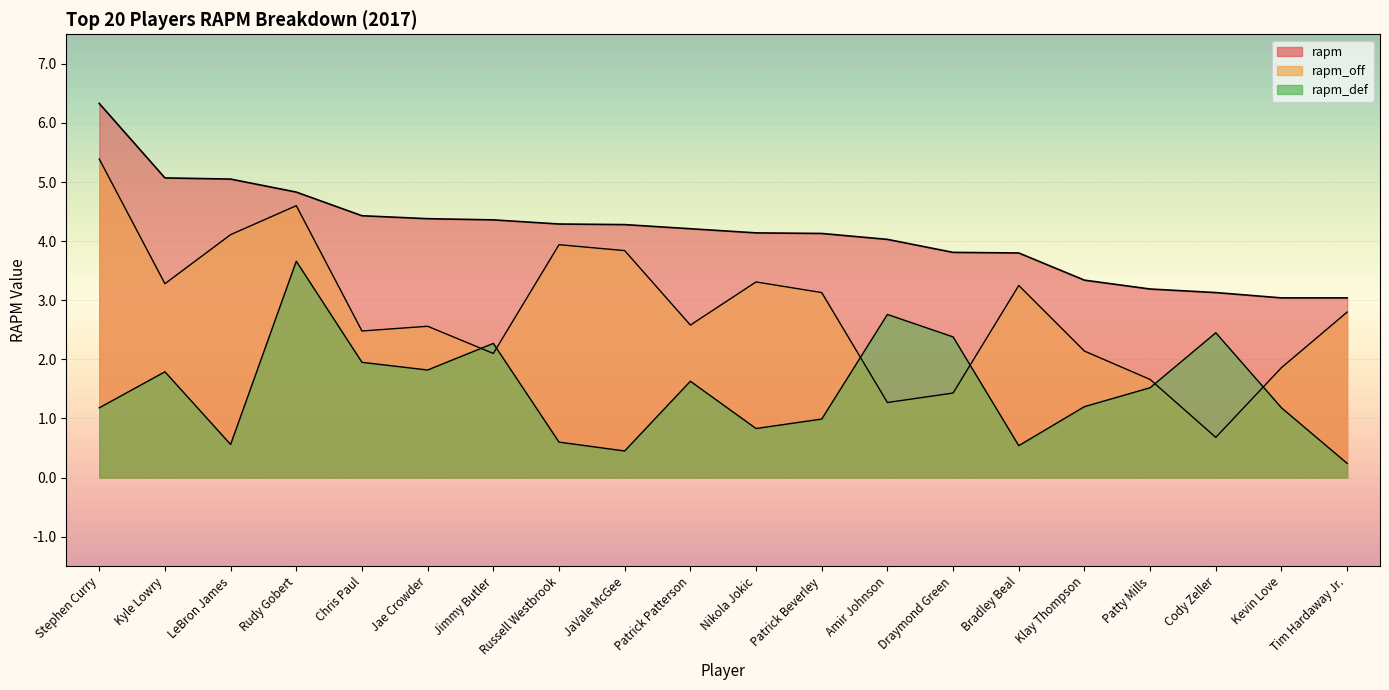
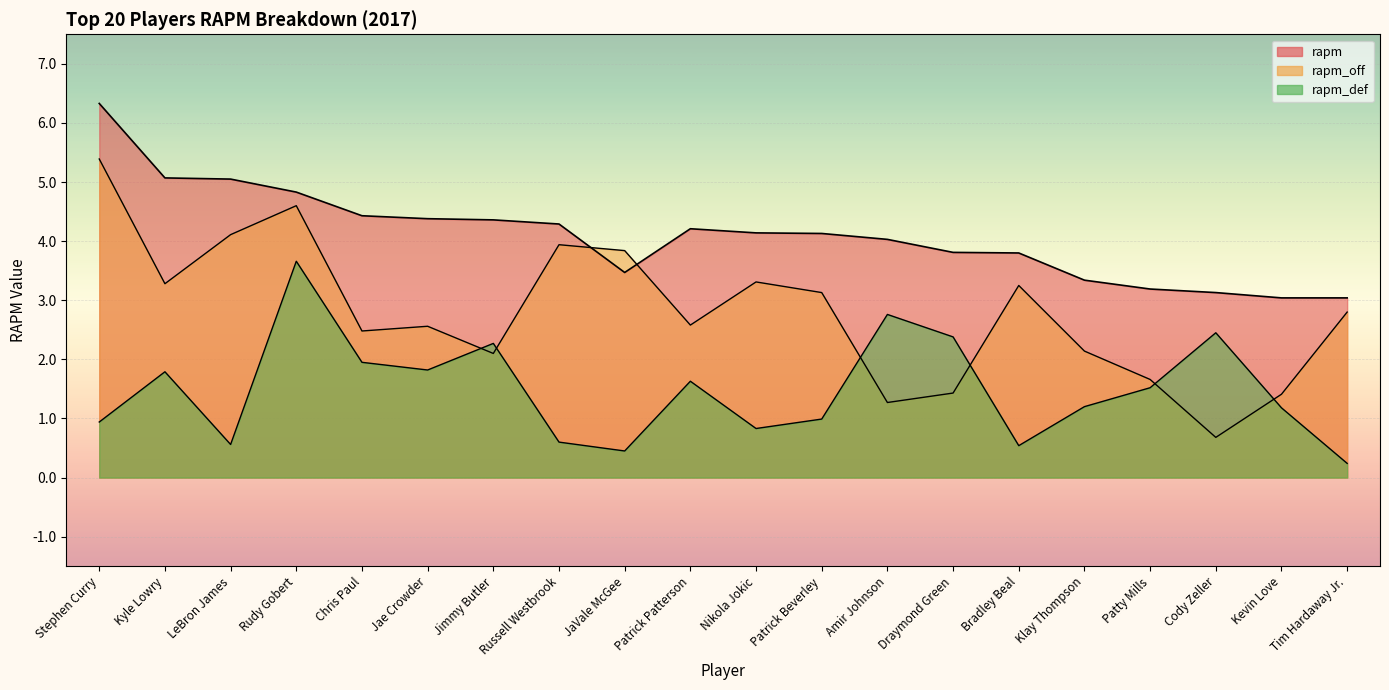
rapm_def, Stephen Curry: 1.2 -> 0.9
rapm, JaVale McGee: 4.3 -> 3.5
rapm_off, Kevin Love: 1.9 -> 1.4
